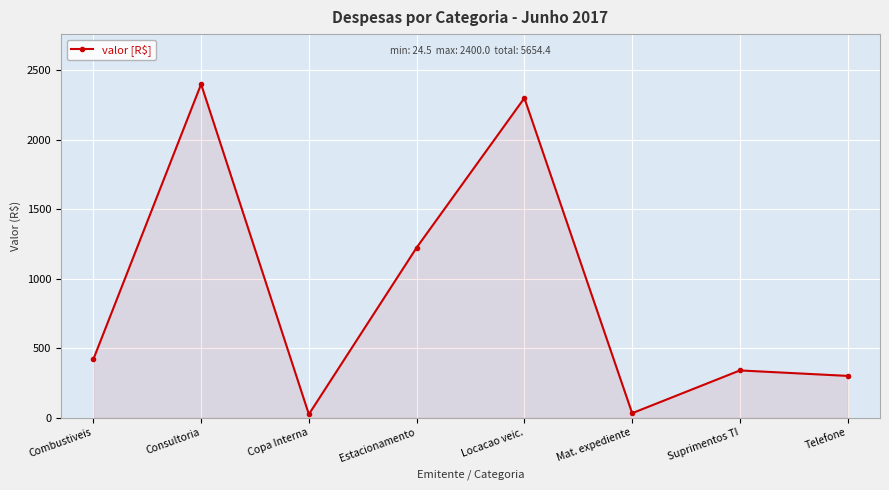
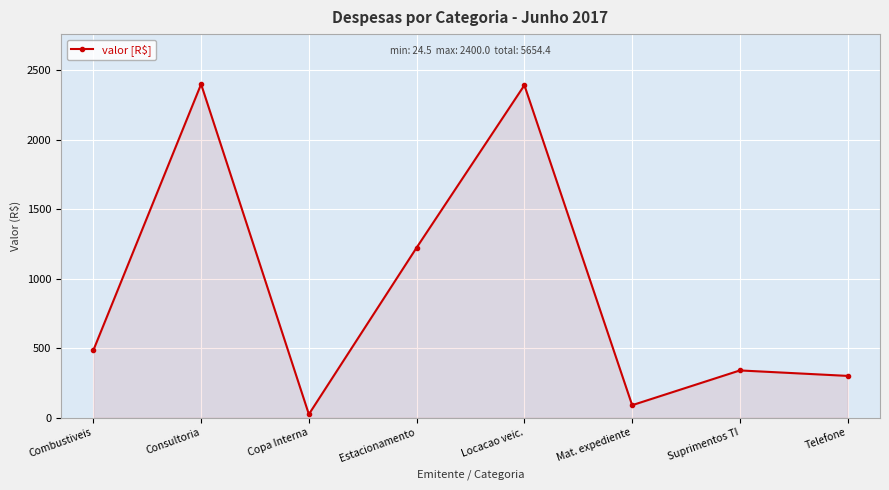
Combustiveis: 420 -> 480
Locacao veic.: 2300 -> 2390
Mat. expediente: 30 -> 90
